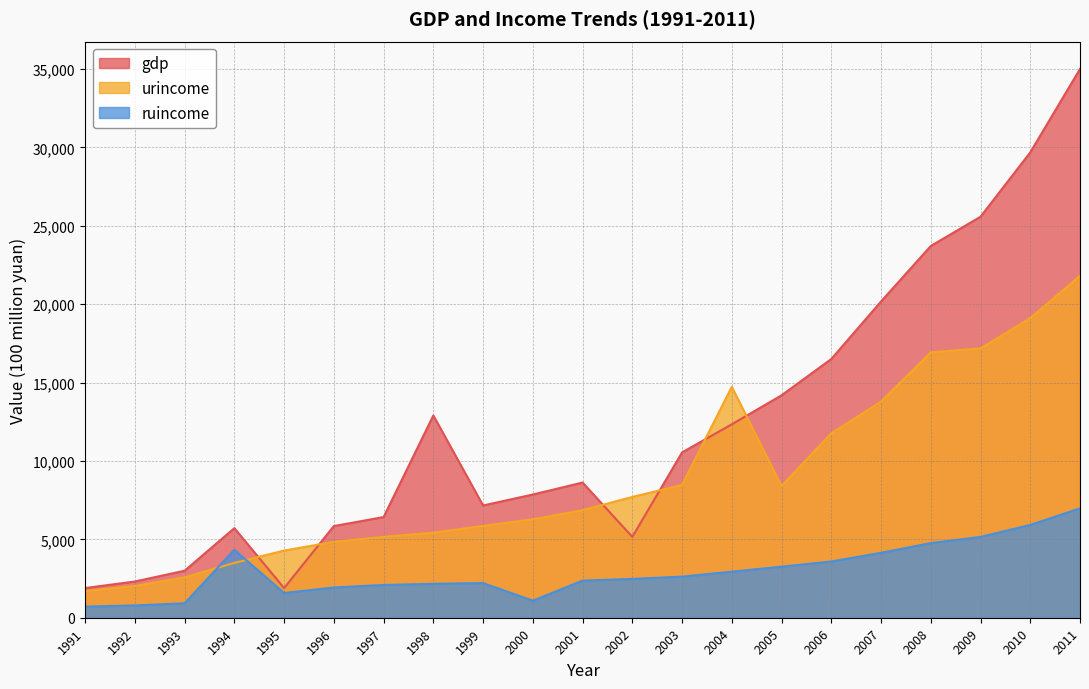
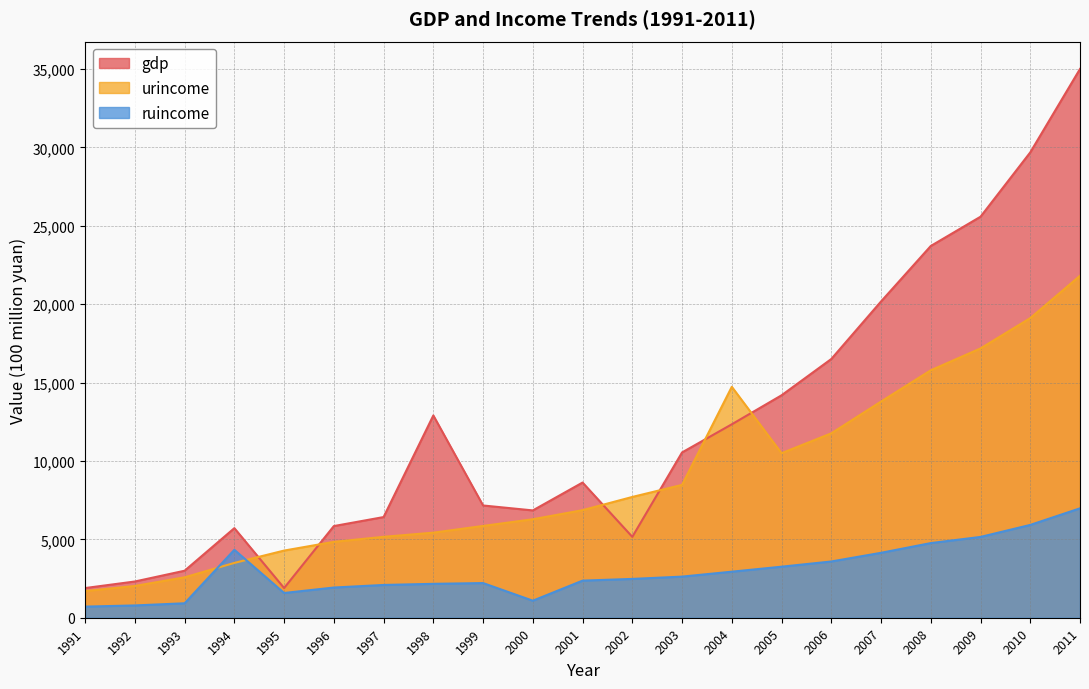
gdp, 2000: 7,900 -> 6,800
urincome, 2005: 8,400 -> 10,500
urincome, 2008: 16,900 -> 15,800
